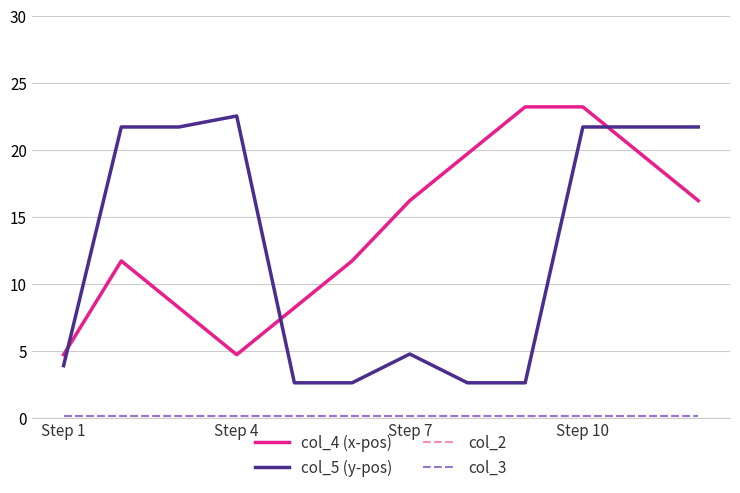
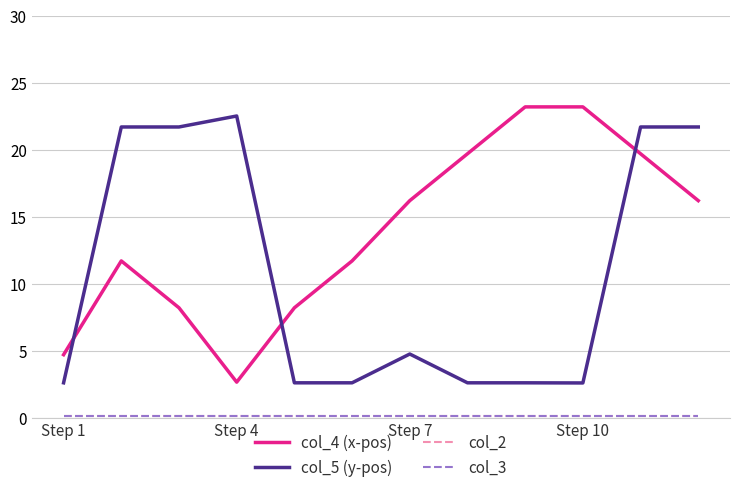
col_5 (y-pos), Step 1: 3.9 -> 2.7
col_4 (x-pos), Step 4: 4.8 -> 2.7
col_5 (y-pos), Step 10: 21.8 -> 2.6
